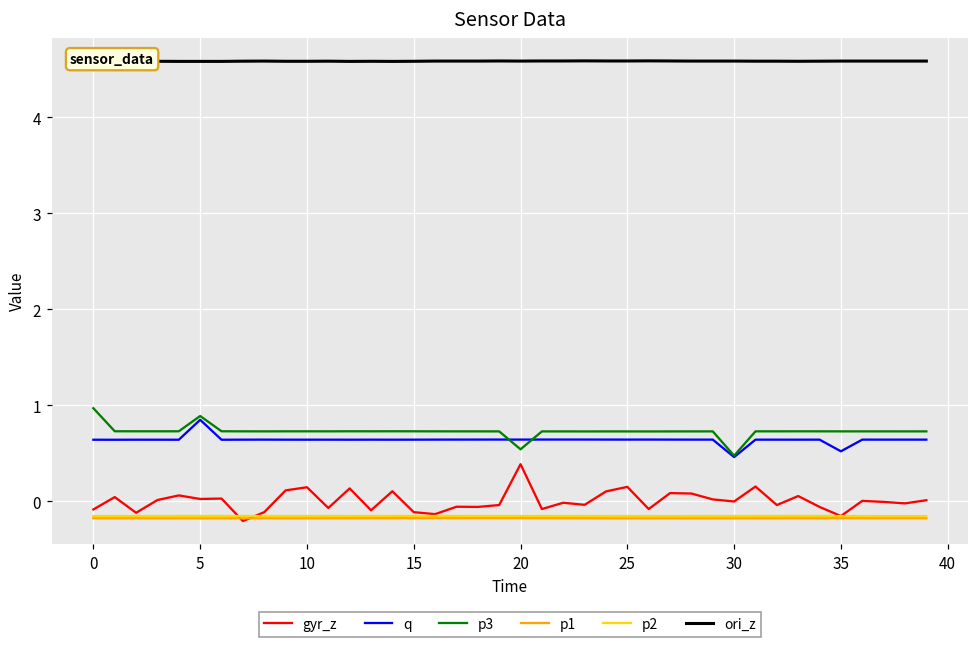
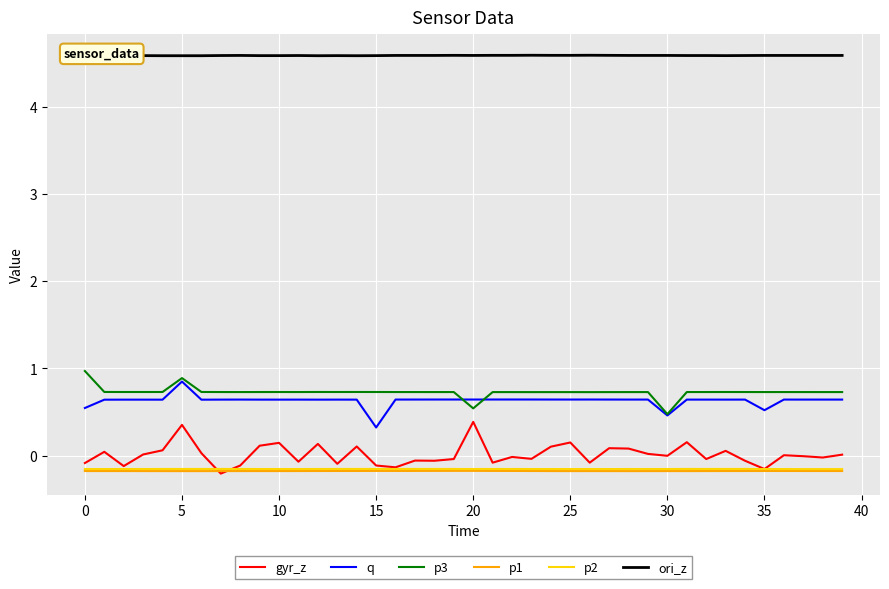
q, 0: 0.6 -> 0.5
gyr_z, 5: 0.0 -> 0.4
q, 15: 0.6 -> 0.3
